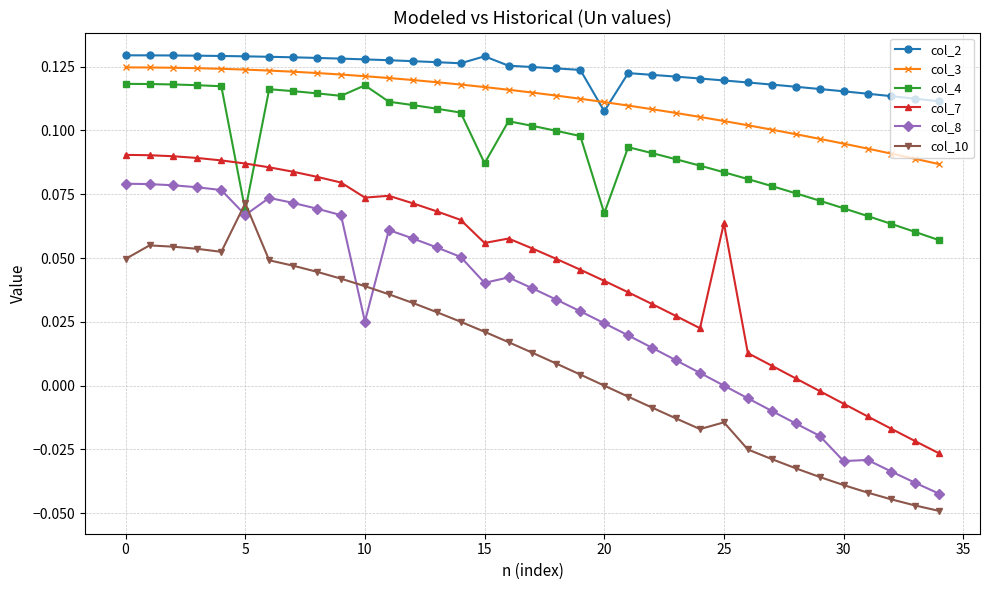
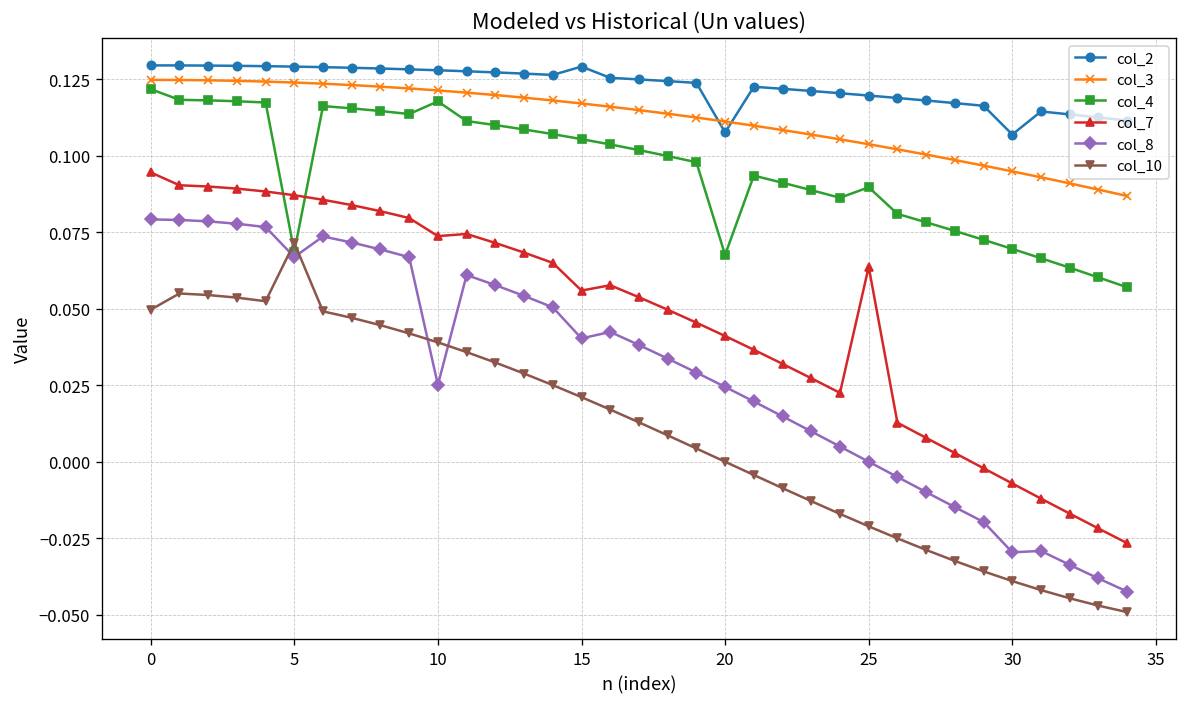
col_4, 0: 0.118 -> 0.122
col_7, 0: 0.090 -> 0.095
col_4, 15: 0.087 -> 0.105
col_4, 25: 0.084 -> 0.090
col_10, 25: -0.014 -> -0.021
col_2, 30: 0.115 -> 0.107
